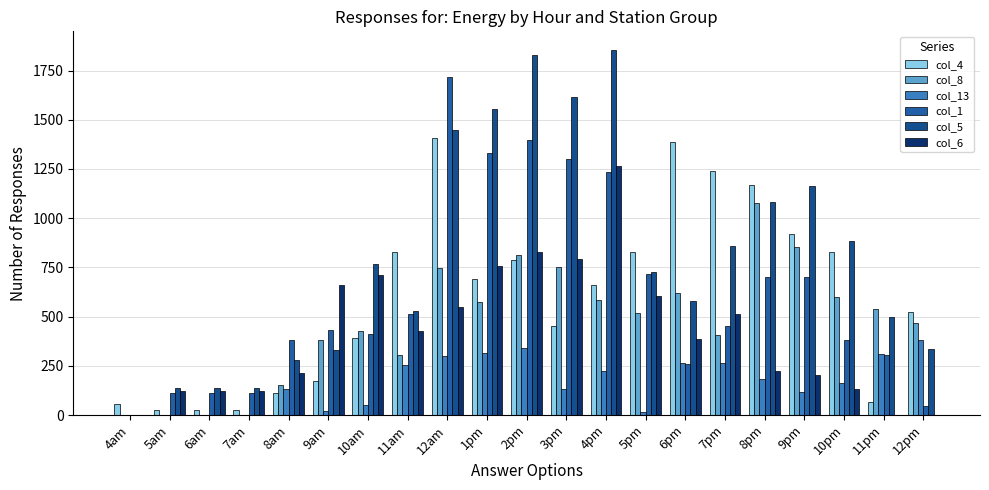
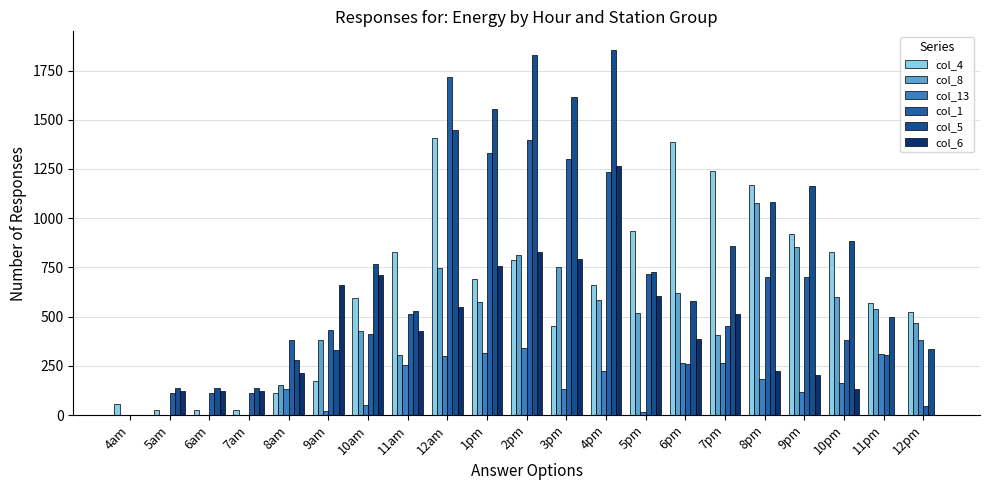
col_4, 10am: 390 -> 600
col_4, 5pm: 830 -> 930
col_4, 11pm: 60 -> 570
